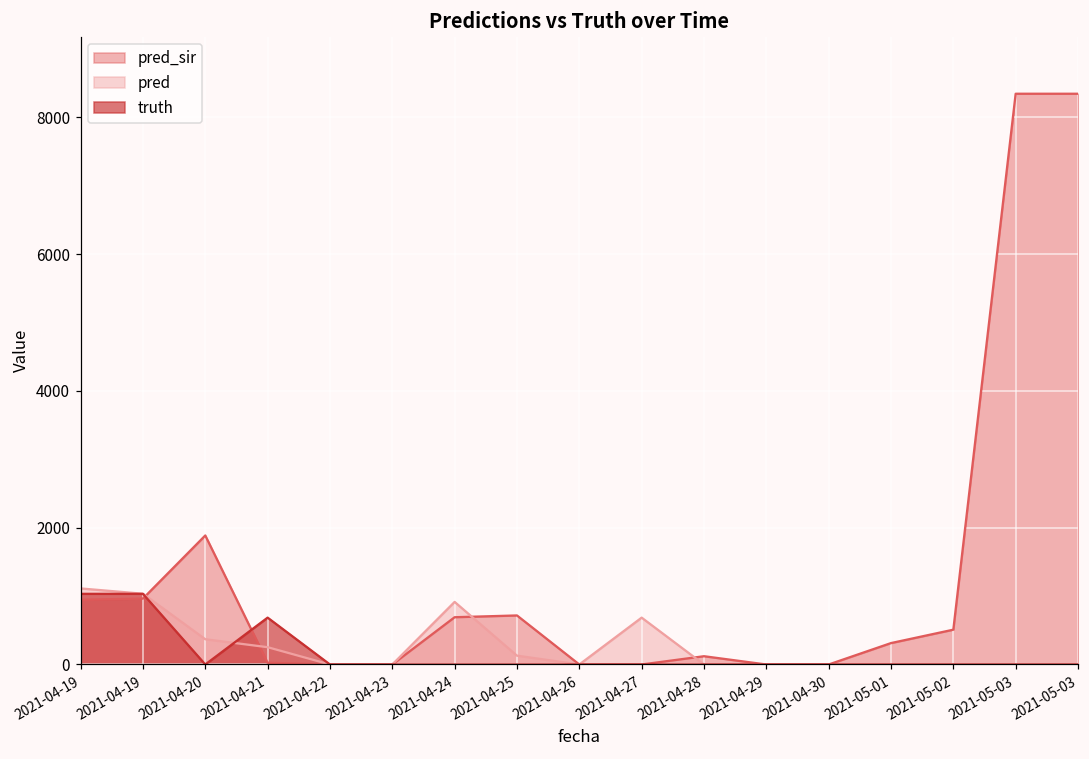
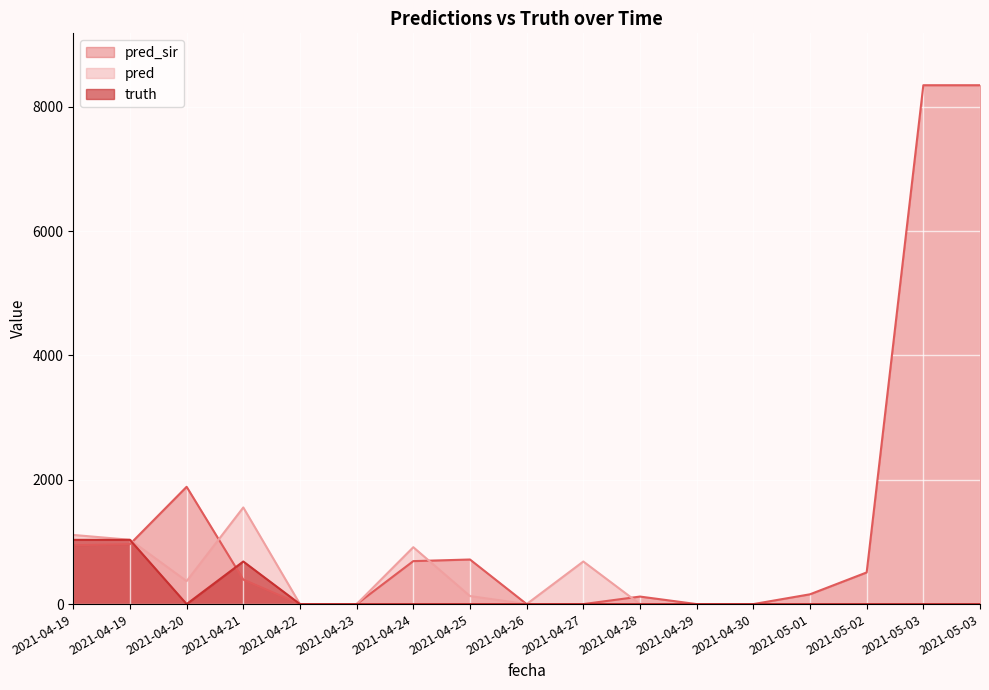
pred_sir, 2021-04-21: 0 -> 400
pred, 2021-04-21: 300 -> 1600
pred_sir, 2021-05-01: 300 -> 200
